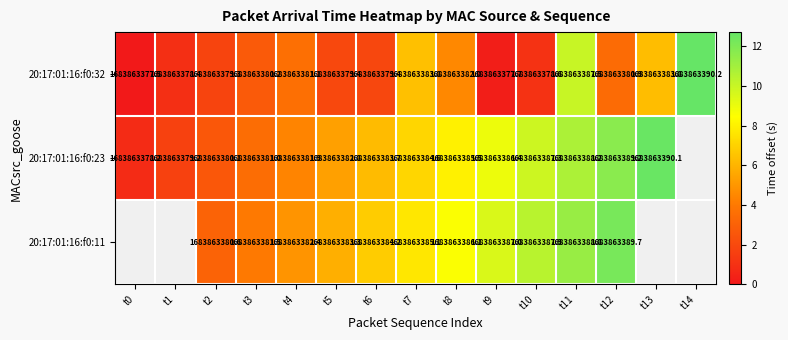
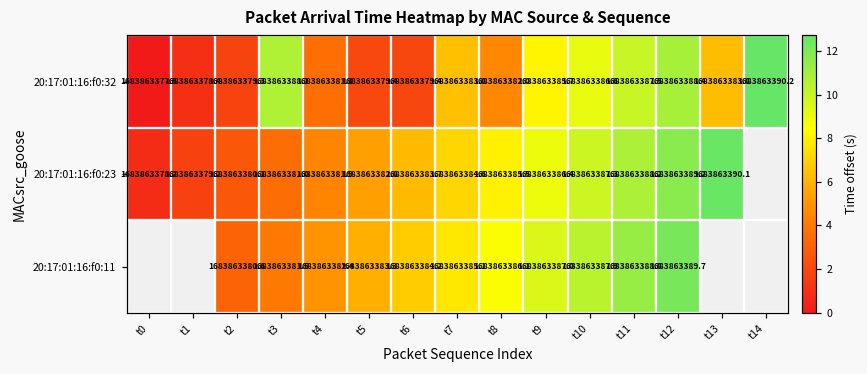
20:17:01:16:f0:32, t3: 1683863380.2 -> 1683863388.1
20:17:01:16:f0:32, t9: 1683863377.7 -> 1683863385.7
20:17:01:16:f0:32, t10: 1683863378.6 -> 1683863386.6
20:17:01:16:f0:32, t12: 1683863380.9 -> 1683863388.4
